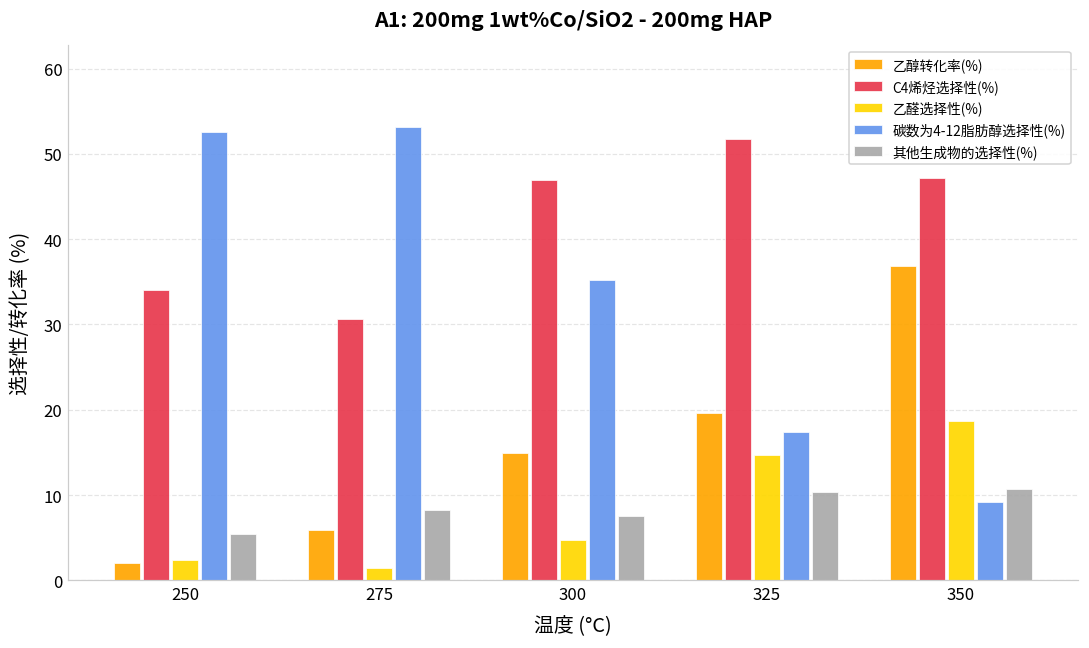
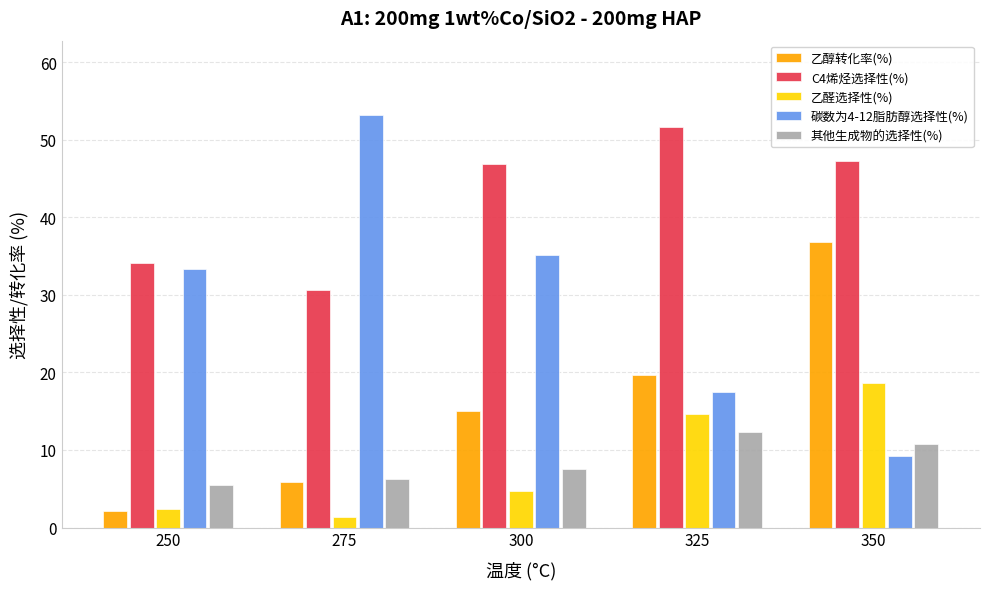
碳数为4-12脂肪醇选择性(%), 250: 53 -> 33
其他生成物的选择性(%), 275: 8 -> 6
其他生成物的选择性(%), 325: 10 -> 12
